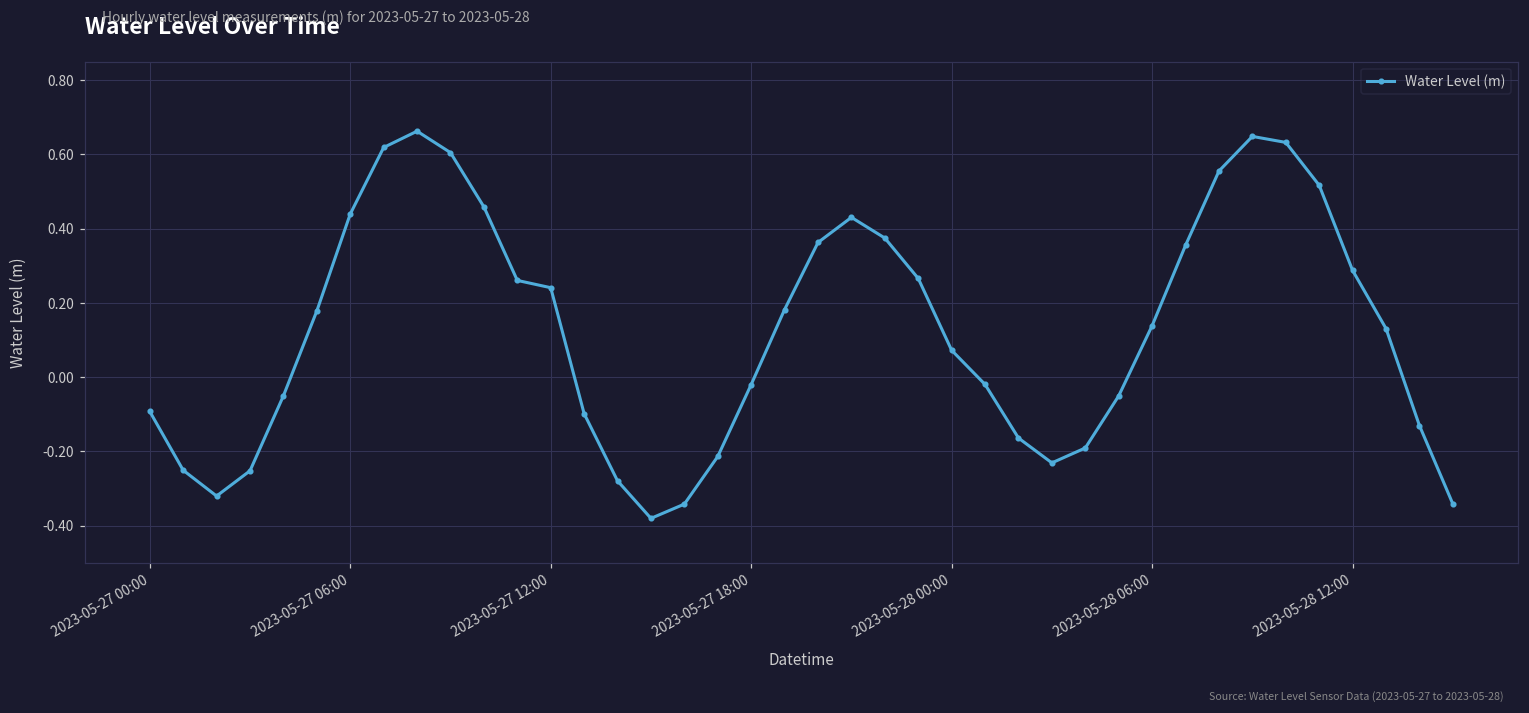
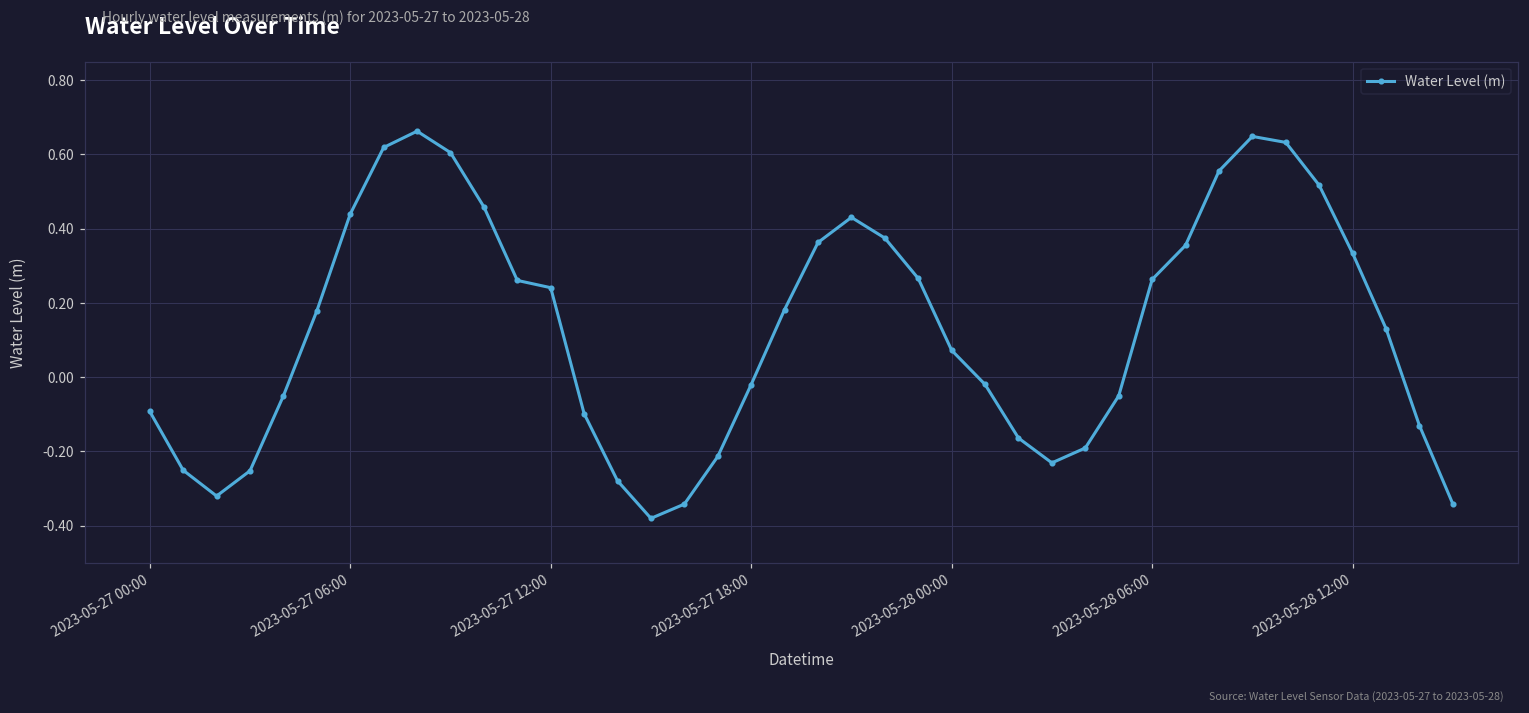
2023-05-28 06:00: 0.14 -> 0.26
2023-05-28 12:00: 0.29 -> 0.33
